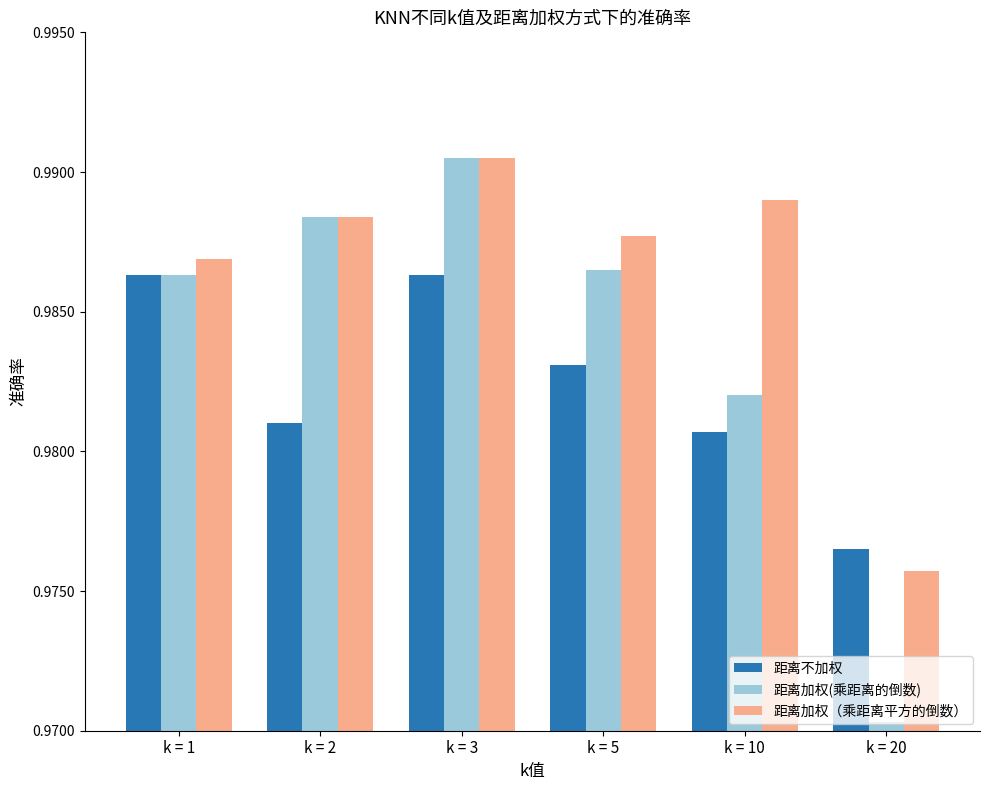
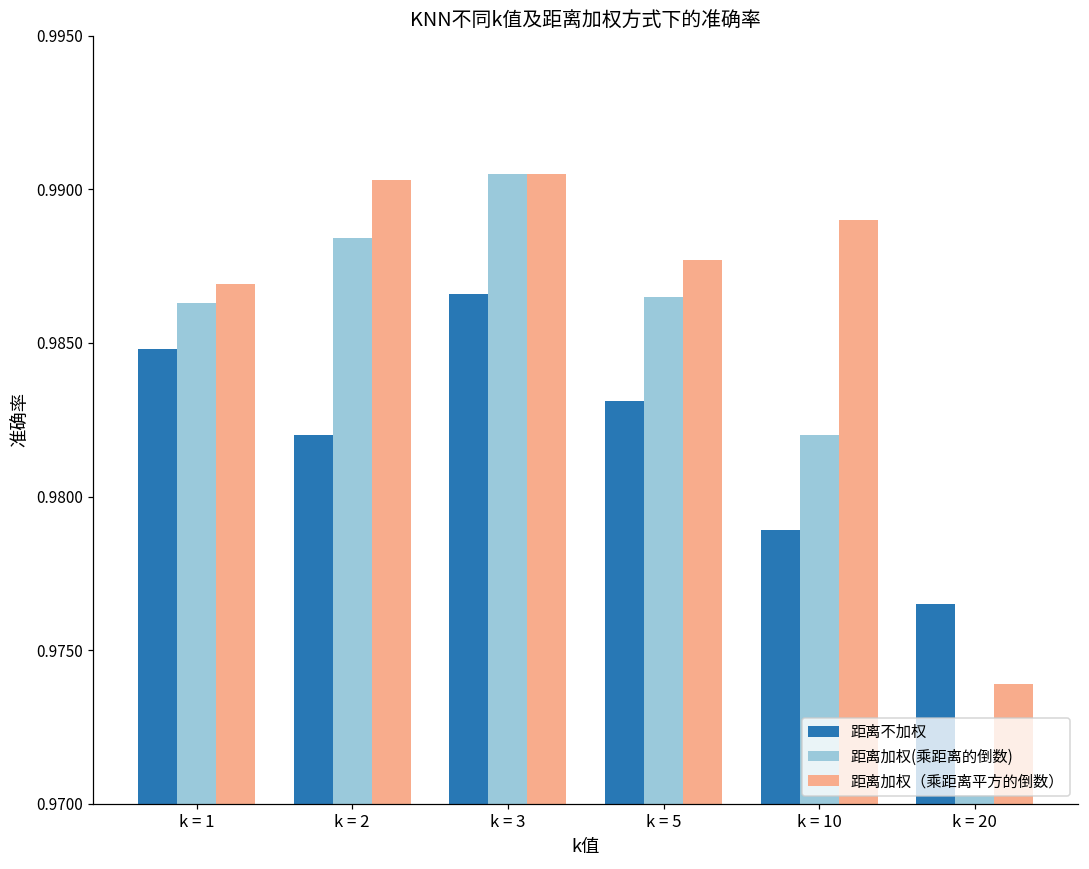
距离不加权, k = 1: 0.9863 -> 0.9848
距离不加权, k = 2: 0.981 -> 0.982
距离加权（乘距离平方的倒数）, k = 2: 0.9884 -> 0.9903
距离不加权, k = 3: 0.9863 -> 0.9866
距离不加权, k = 10: 0.9807 -> 0.9789
距离加权（乘距离平方的倒数）, k = 20: 0.9757 -> 0.9739
